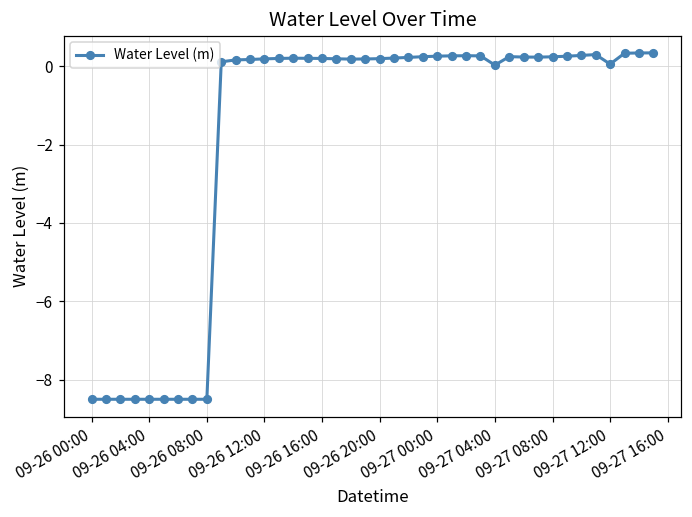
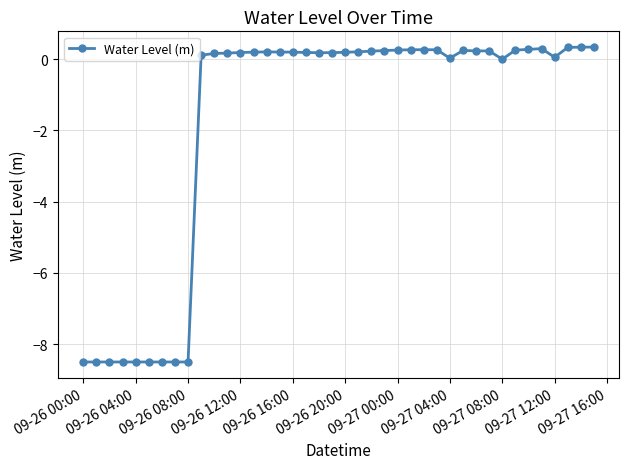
09-27 08:00: 0.2 -> 0.0
